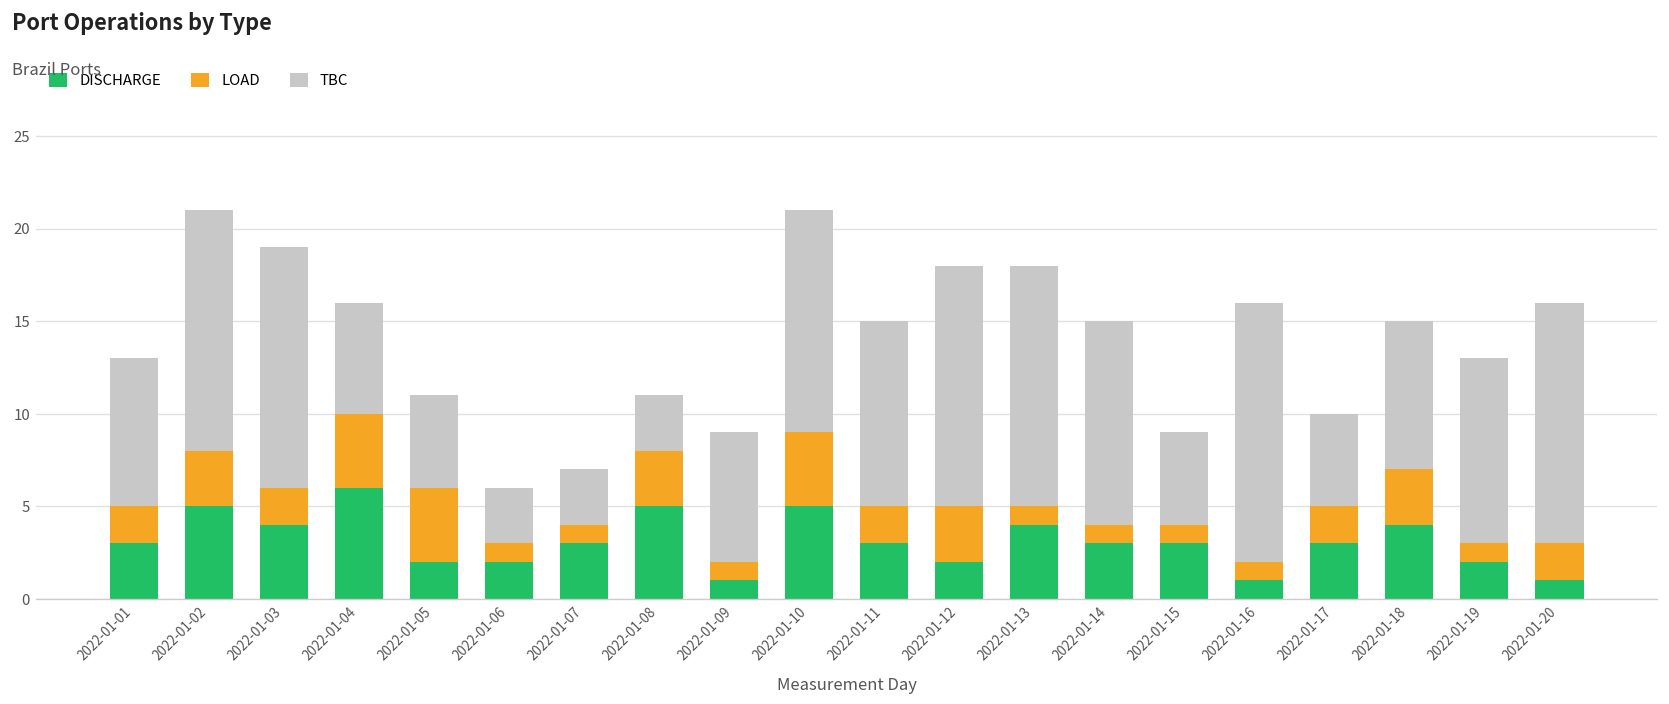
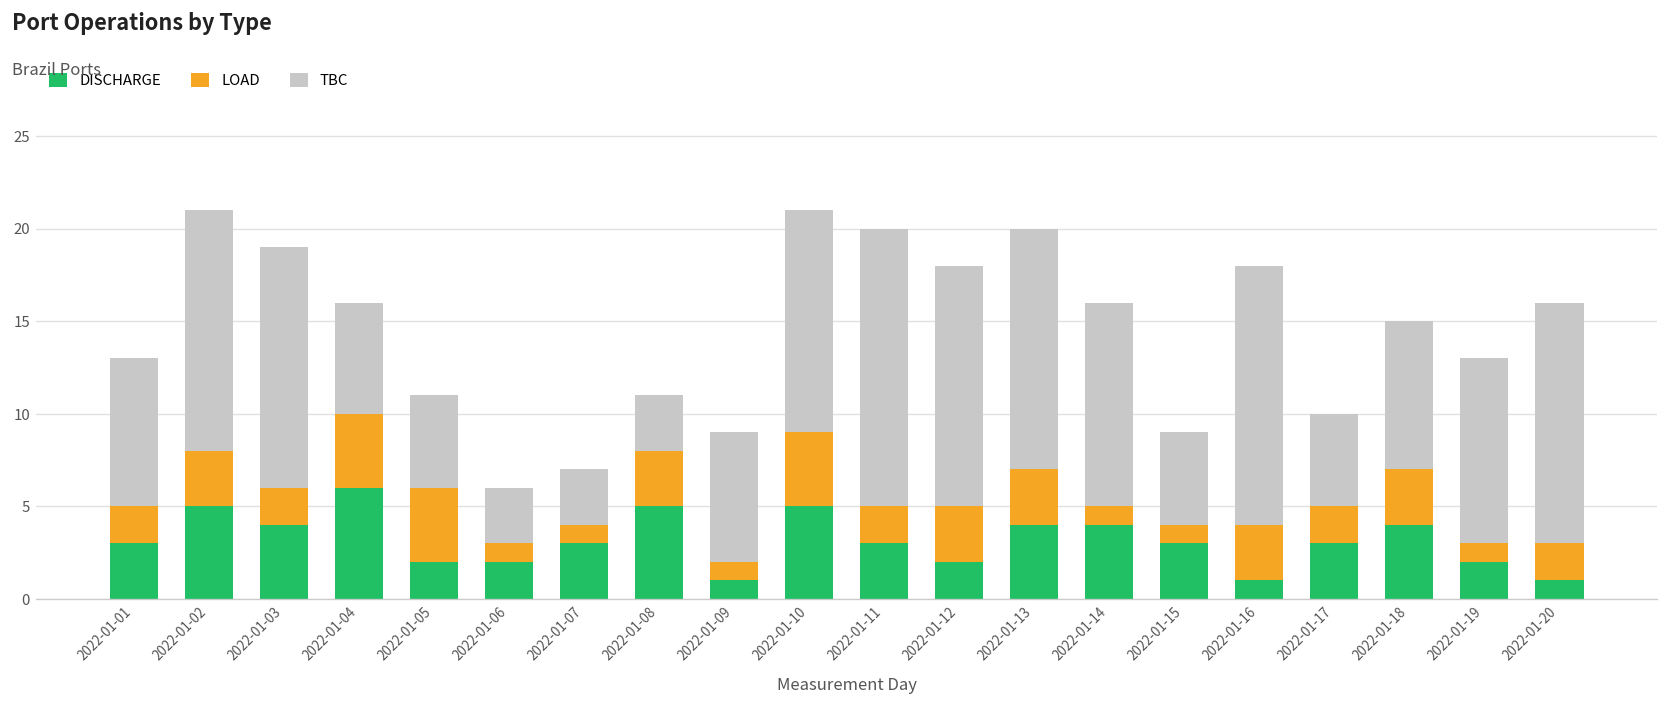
TBC, 2022-01-11: 10 -> 15
LOAD, 2022-01-13: 1 -> 3
DISCHARGE, 2022-01-14: 3 -> 4
LOAD, 2022-01-16: 1 -> 3
